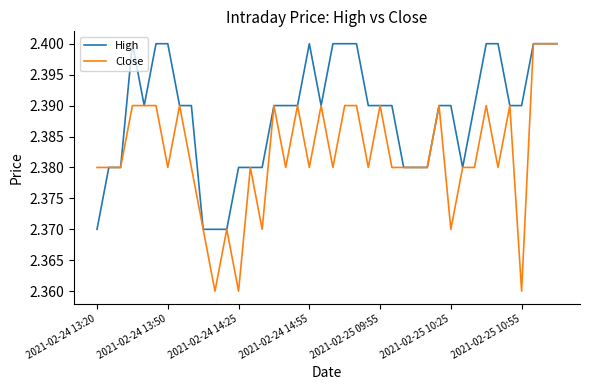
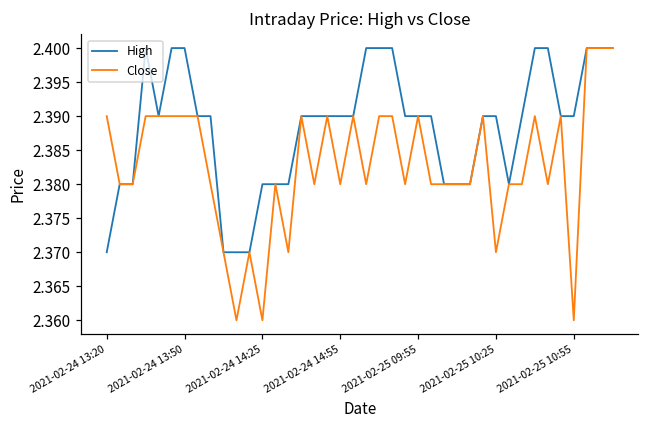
Close, 2021-02-24 13:20: 2.38 -> 2.39
Close, 2021-02-24 13:50: 2.38 -> 2.39
High, 2021-02-24 14:55: 2.40 -> 2.39
